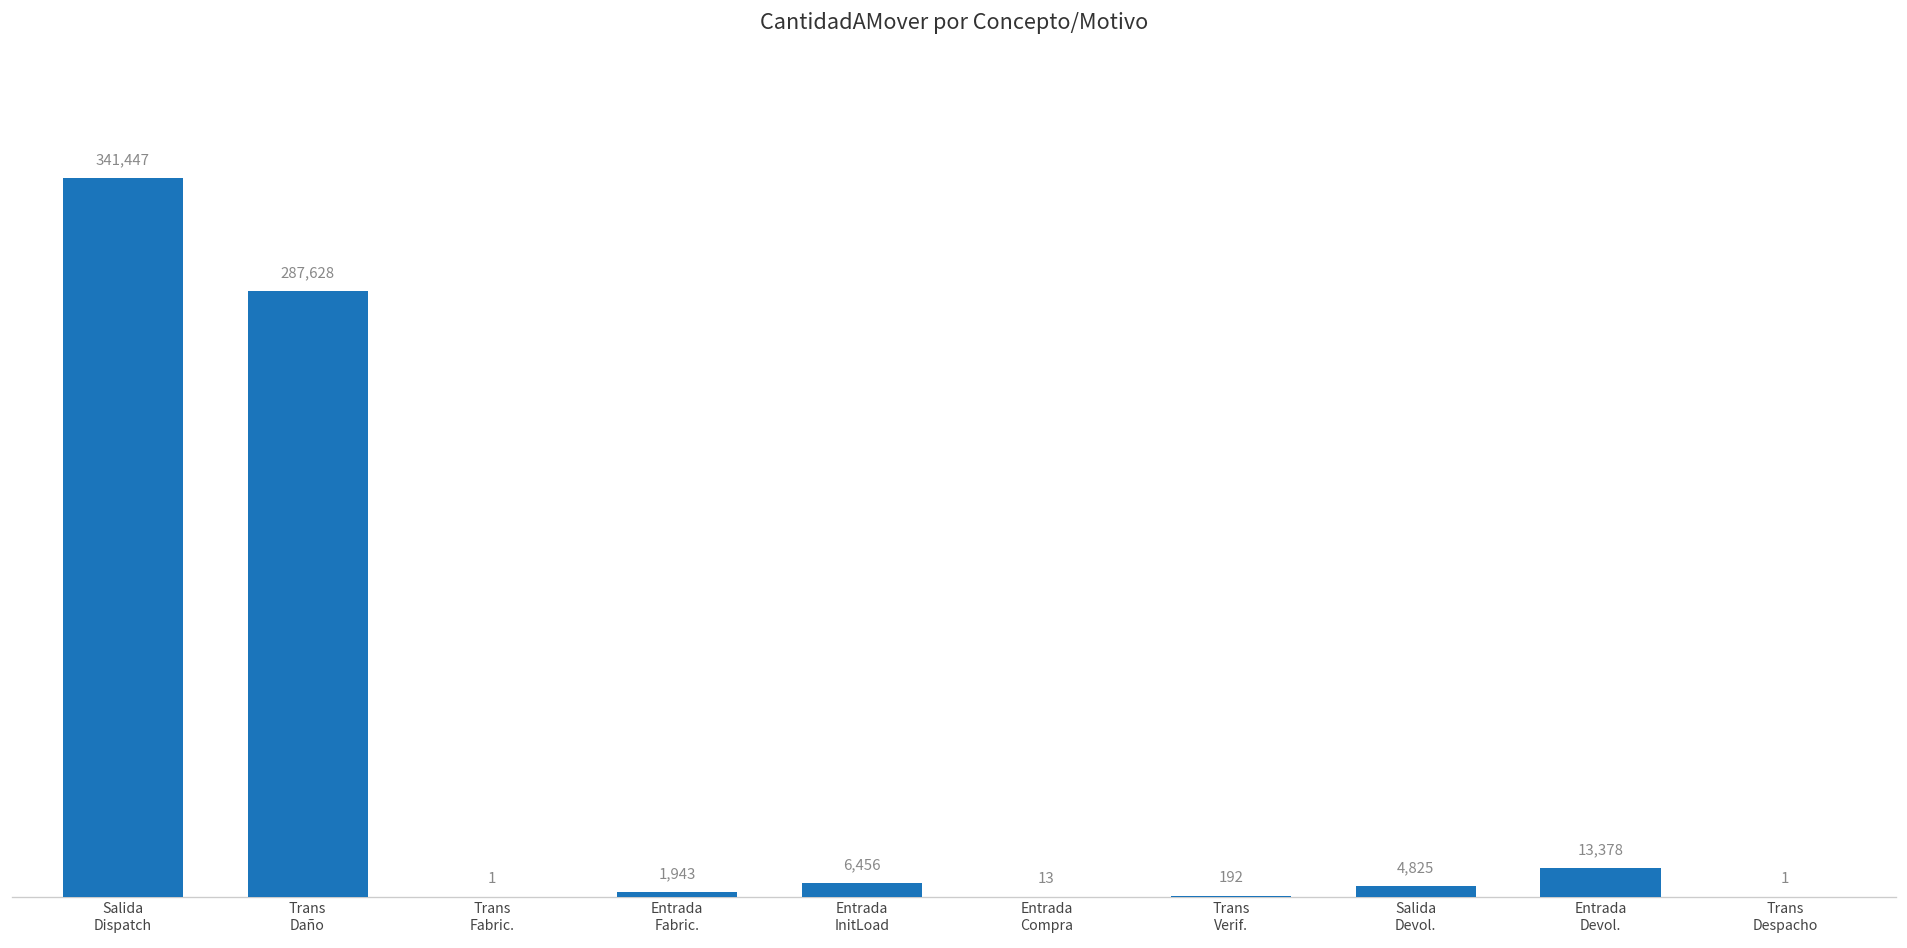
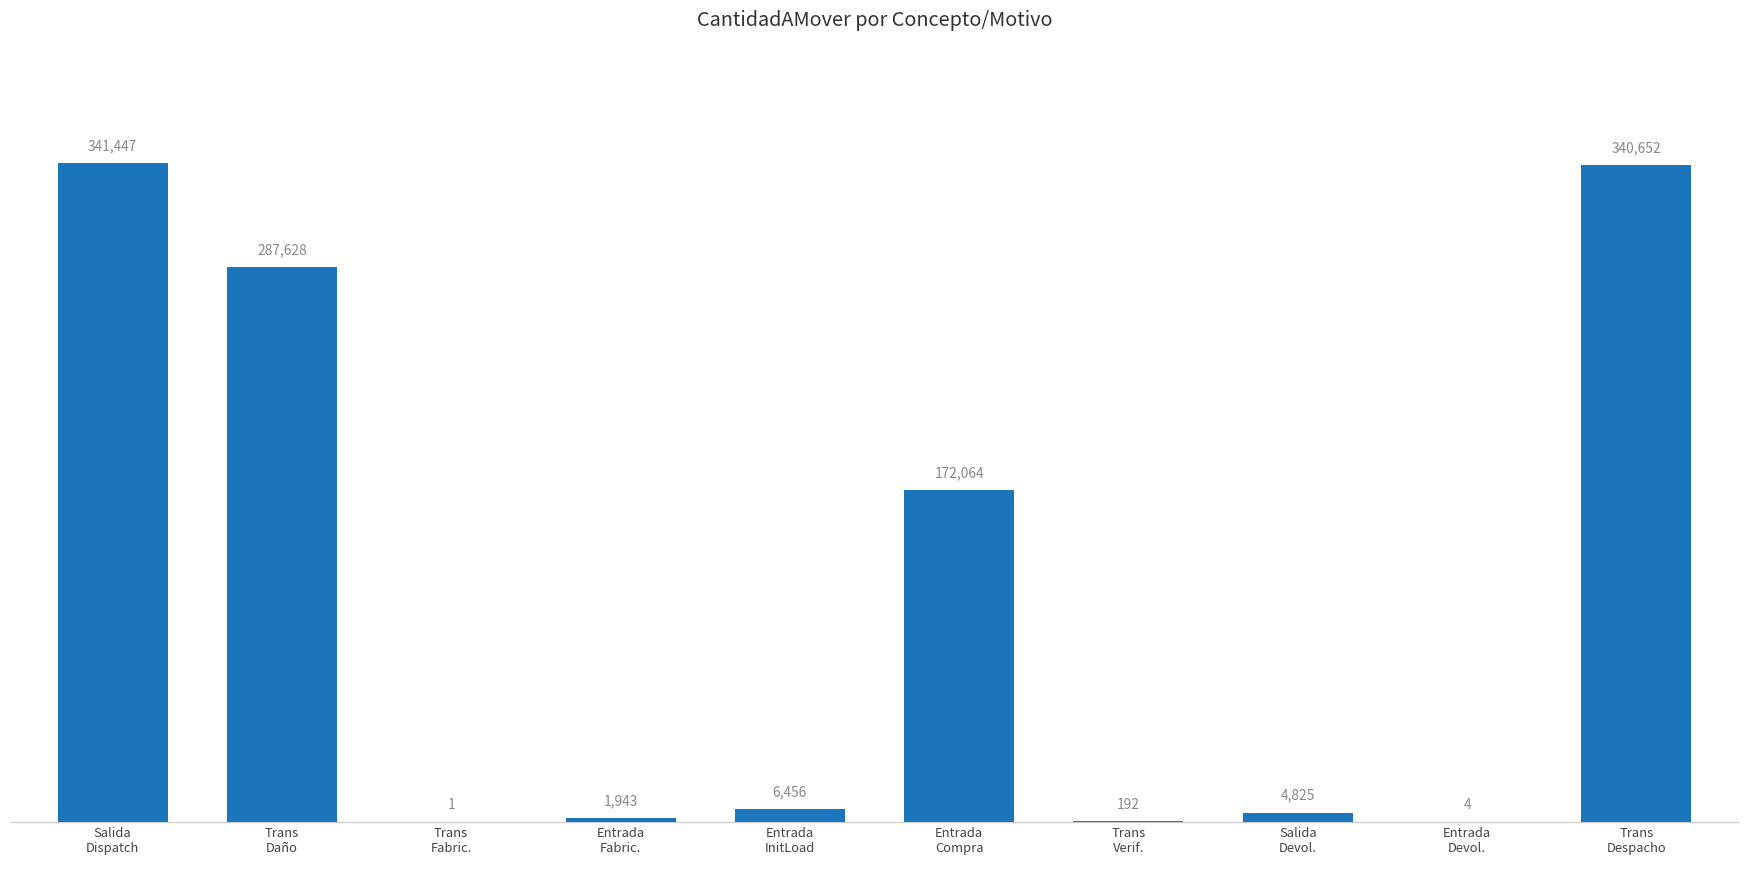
Entrada Compra: 13 -> 172,064
Entrada Devol.: 13,378 -> 4
Trans Despacho: 1 -> 340,652
